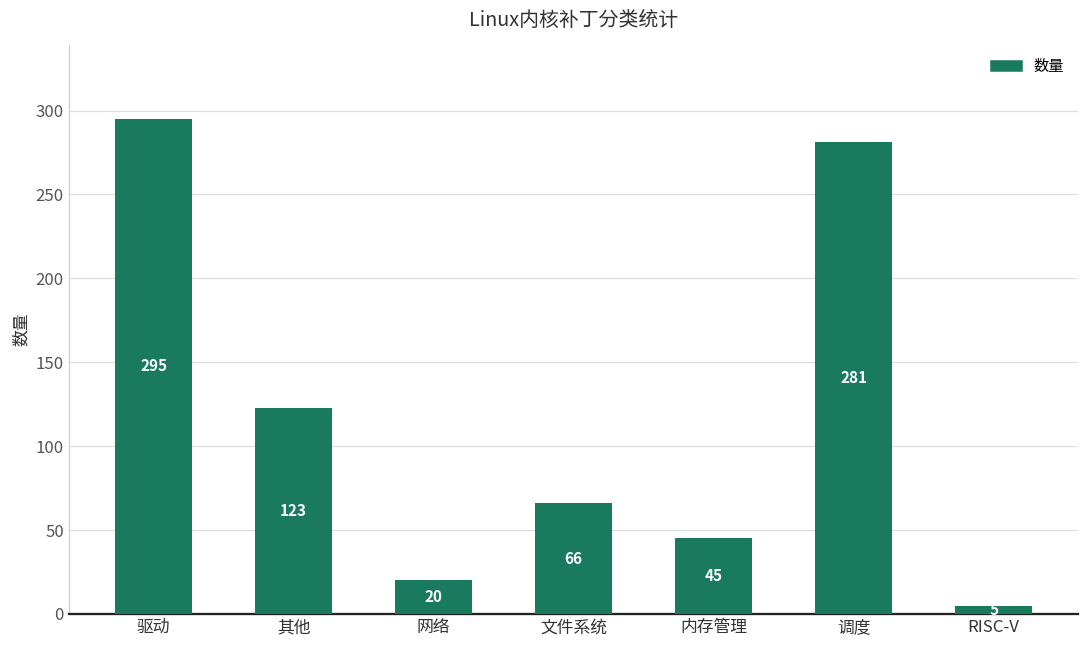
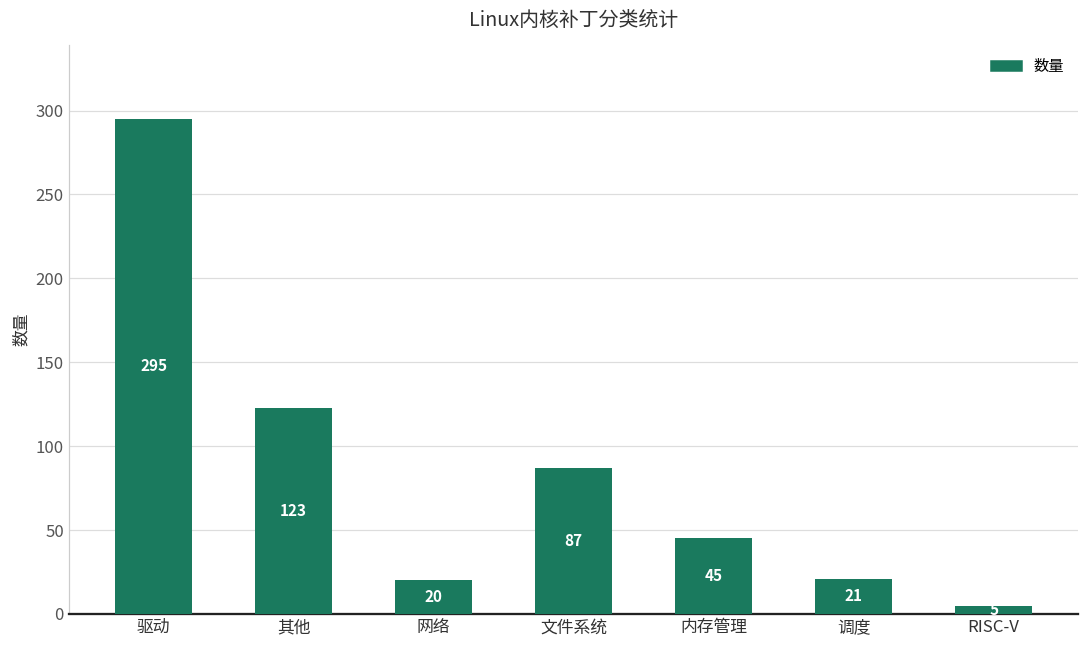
文件系统: 66 -> 87
调度: 281 -> 21
